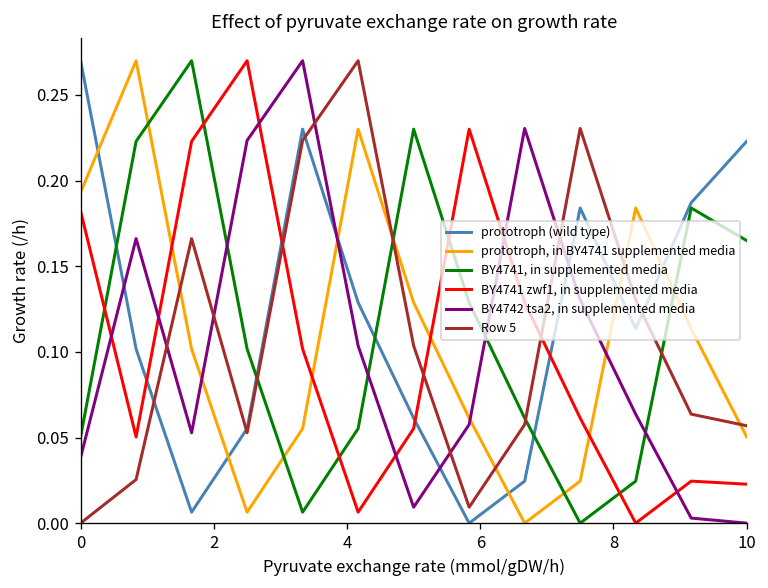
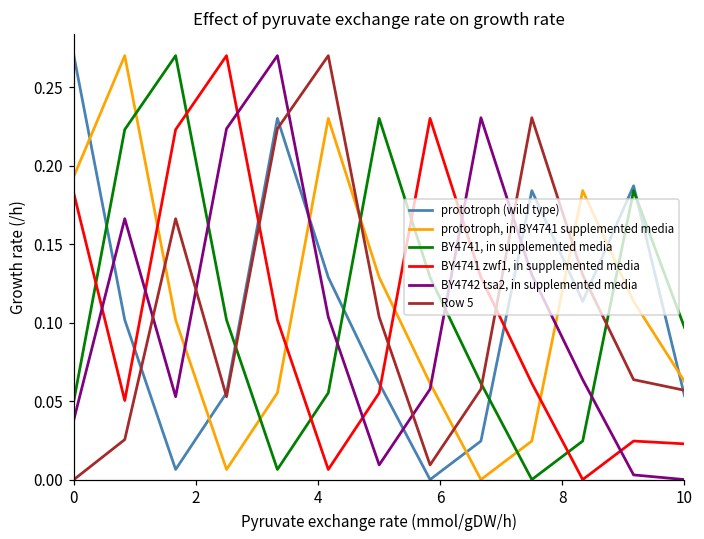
prototroph (wild type), 10: 0.223 -> 0.053
prototroph, in BY4741 supplemented media, 10: 0.050 -> 0.063
BY4741, in supplemented media, 10: 0.165 -> 0.097
